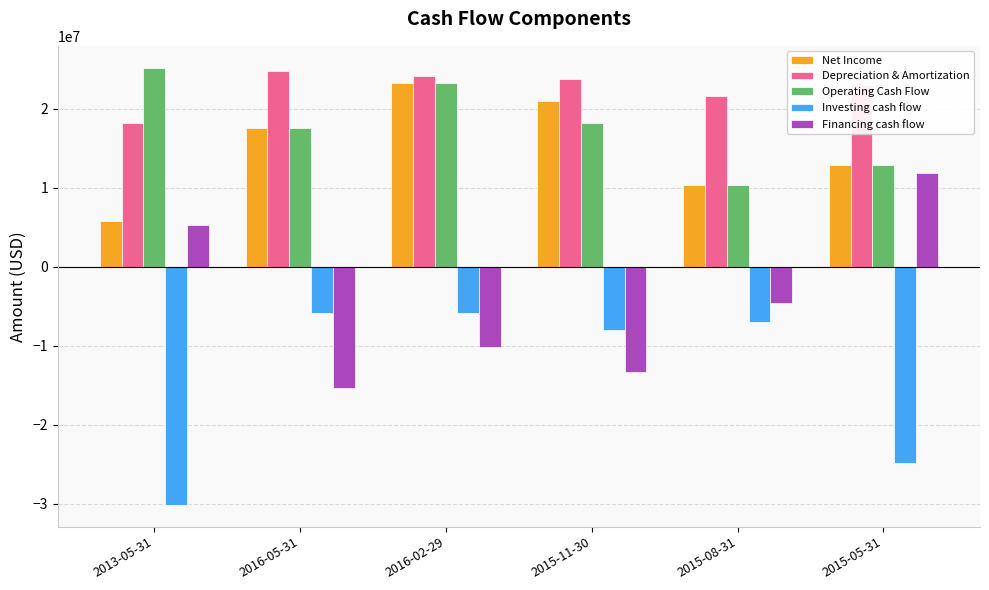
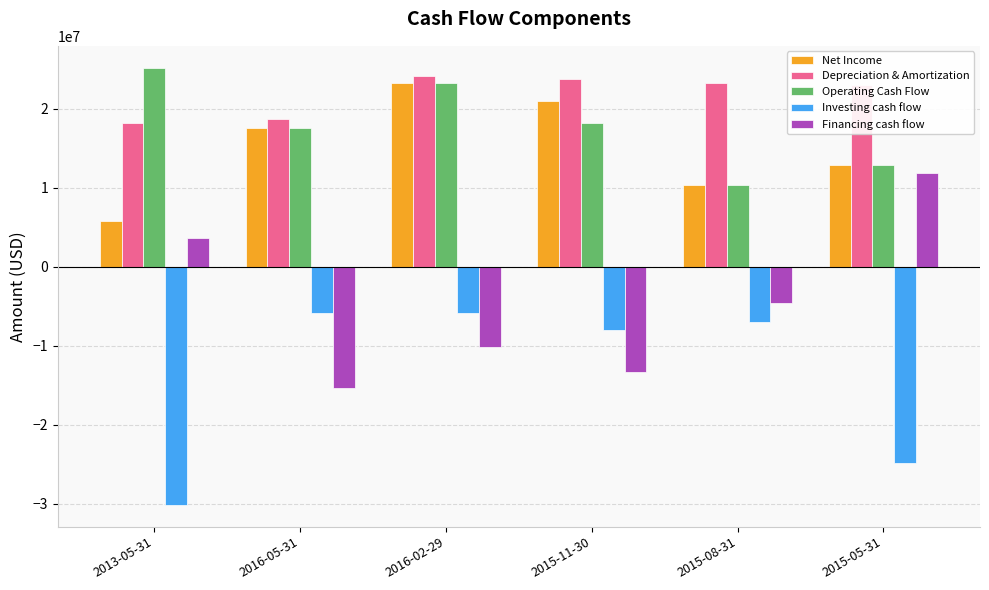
Financing cash flow, 2013-05-31: 5000000 -> 4000000
Depreciation & Amortization, 2016-05-31: 25000000 -> 19000000
Depreciation & Amortization, 2015-08-31: 22000000 -> 23000000
